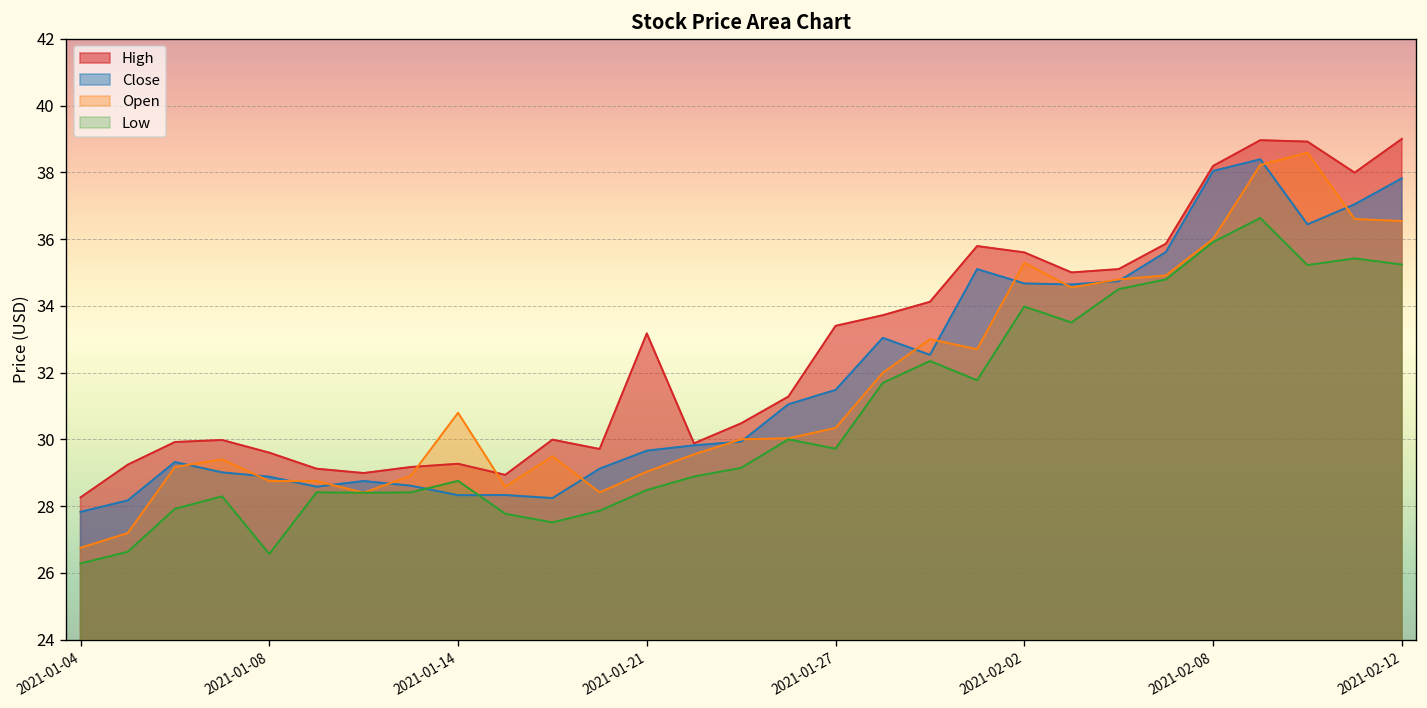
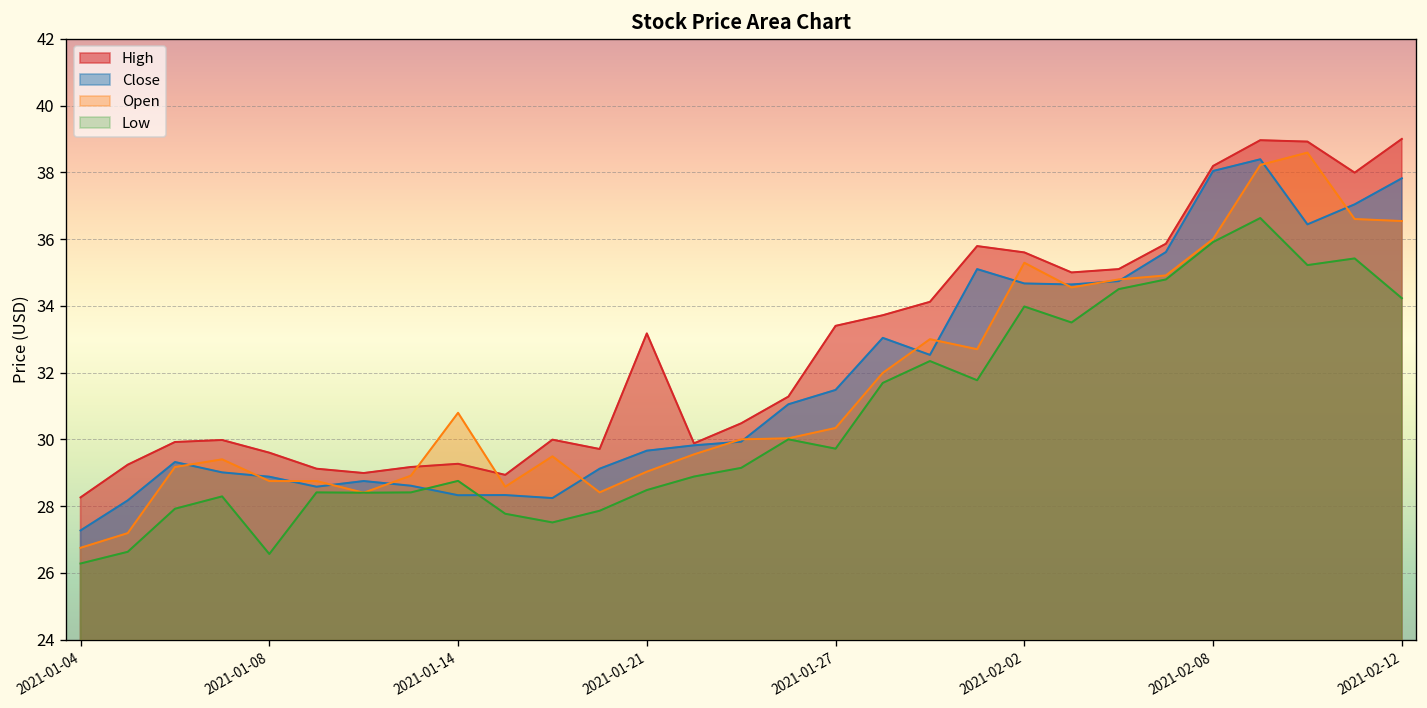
Close, 2021-01-04: 27.8 -> 27.3
Low, 2021-02-12: 35.2 -> 34.2
